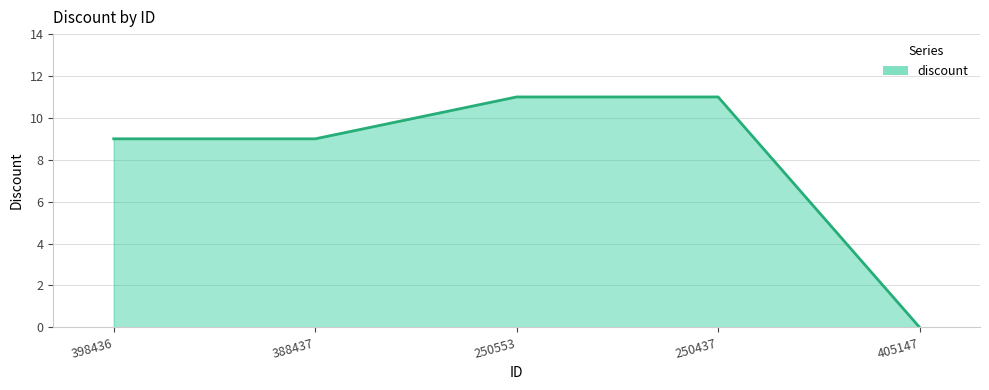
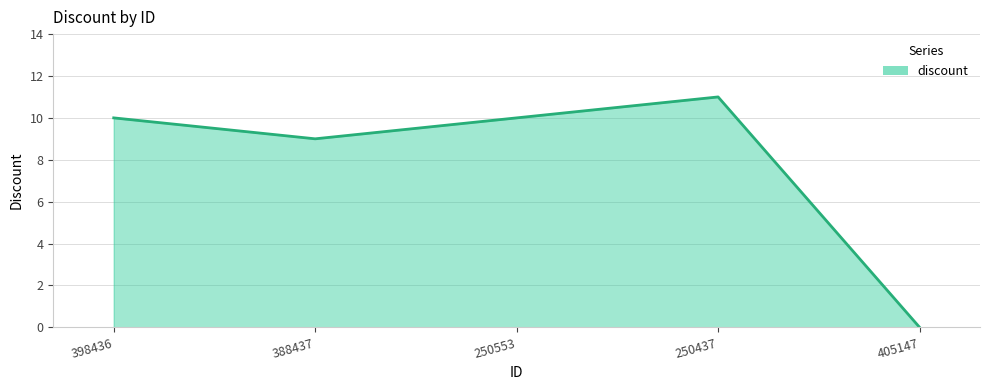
398436: 9 -> 10
250553: 11 -> 10
